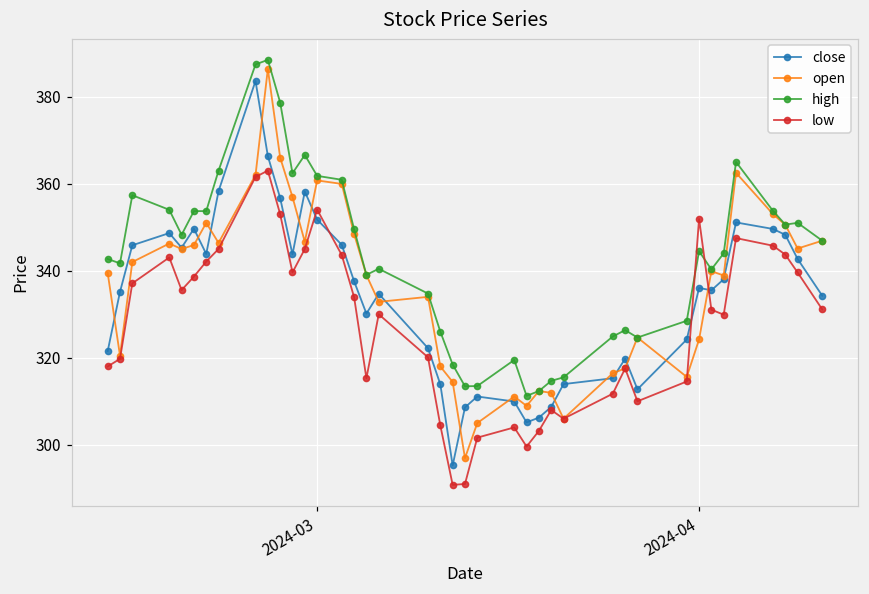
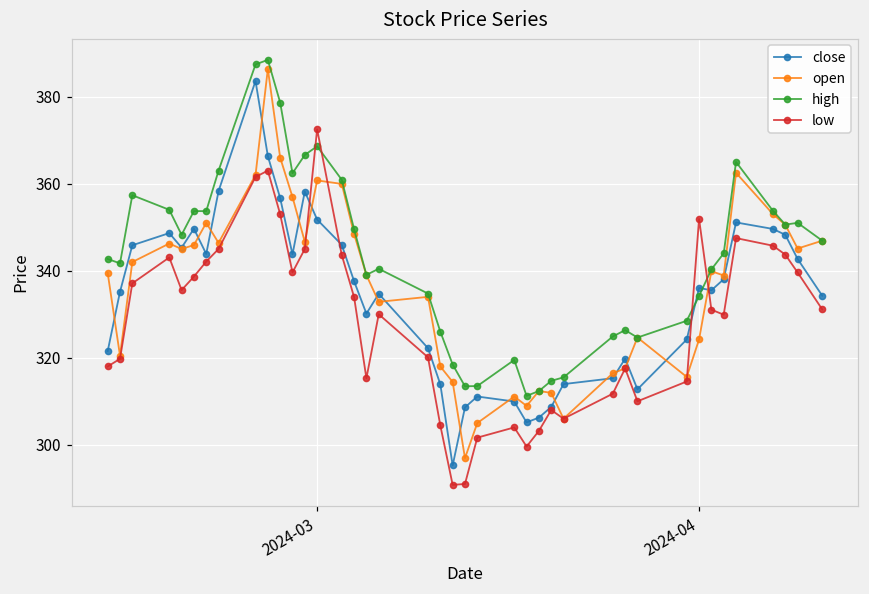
high, 2024-03: 362 -> 369
low, 2024-03: 354 -> 372
high, 2024-04: 345 -> 334
